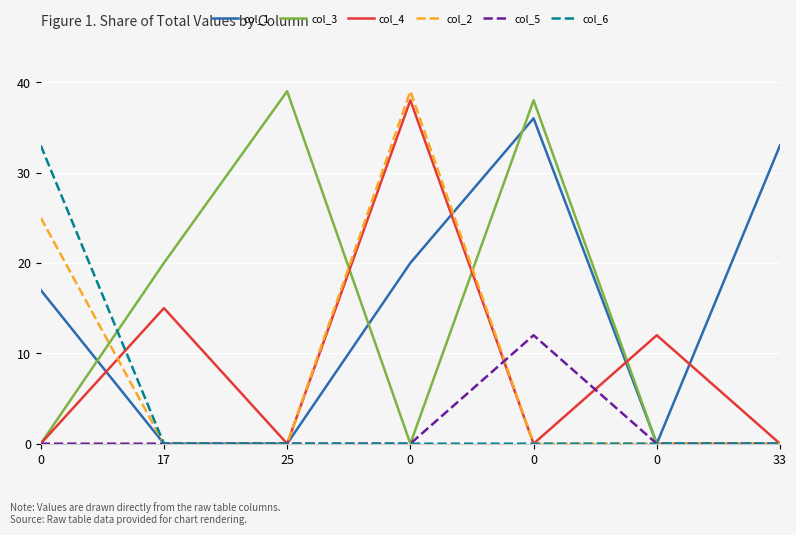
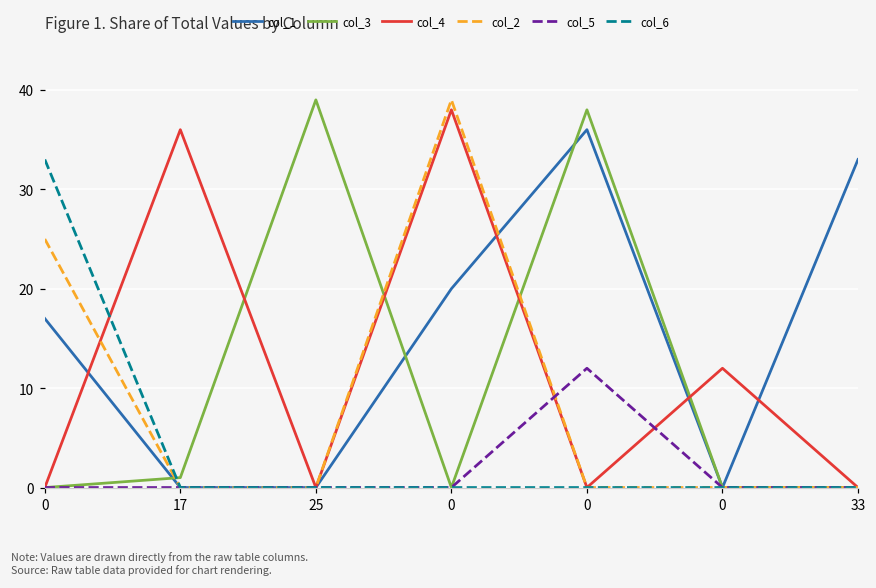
col_3, 17: 20 -> 1
col_4, 17: 15 -> 36
